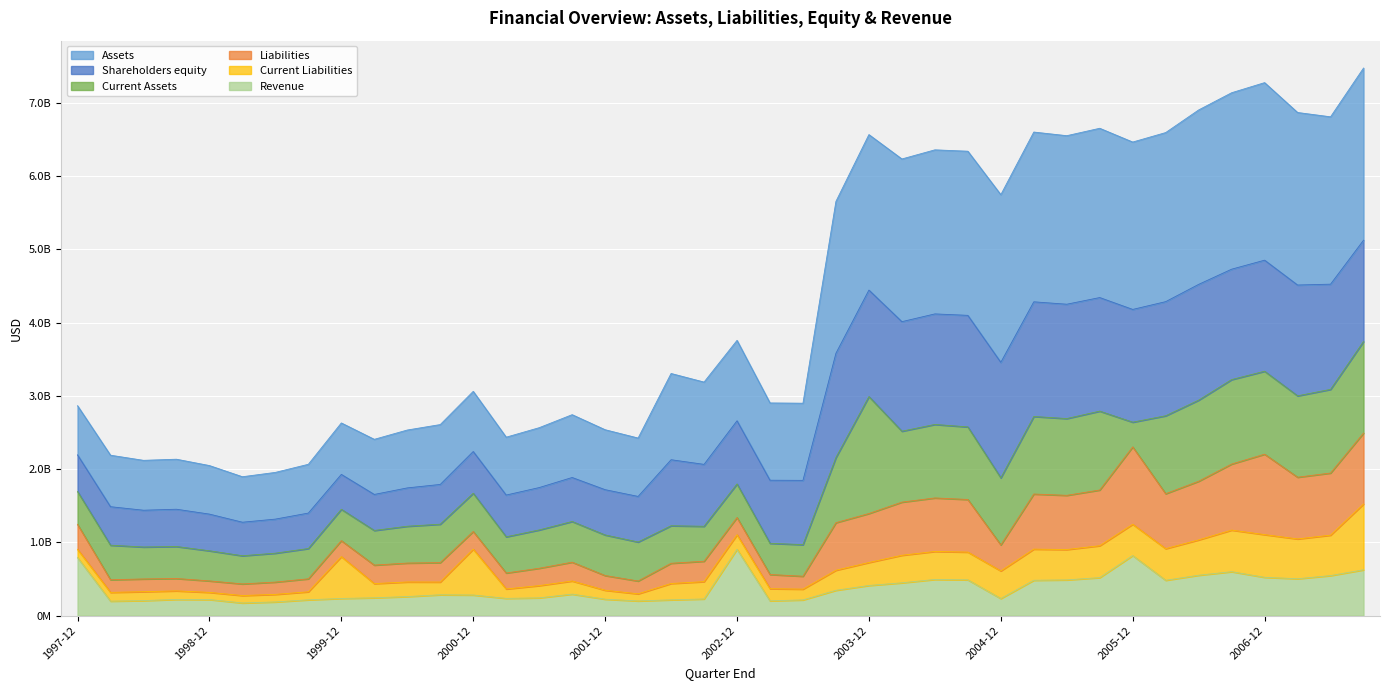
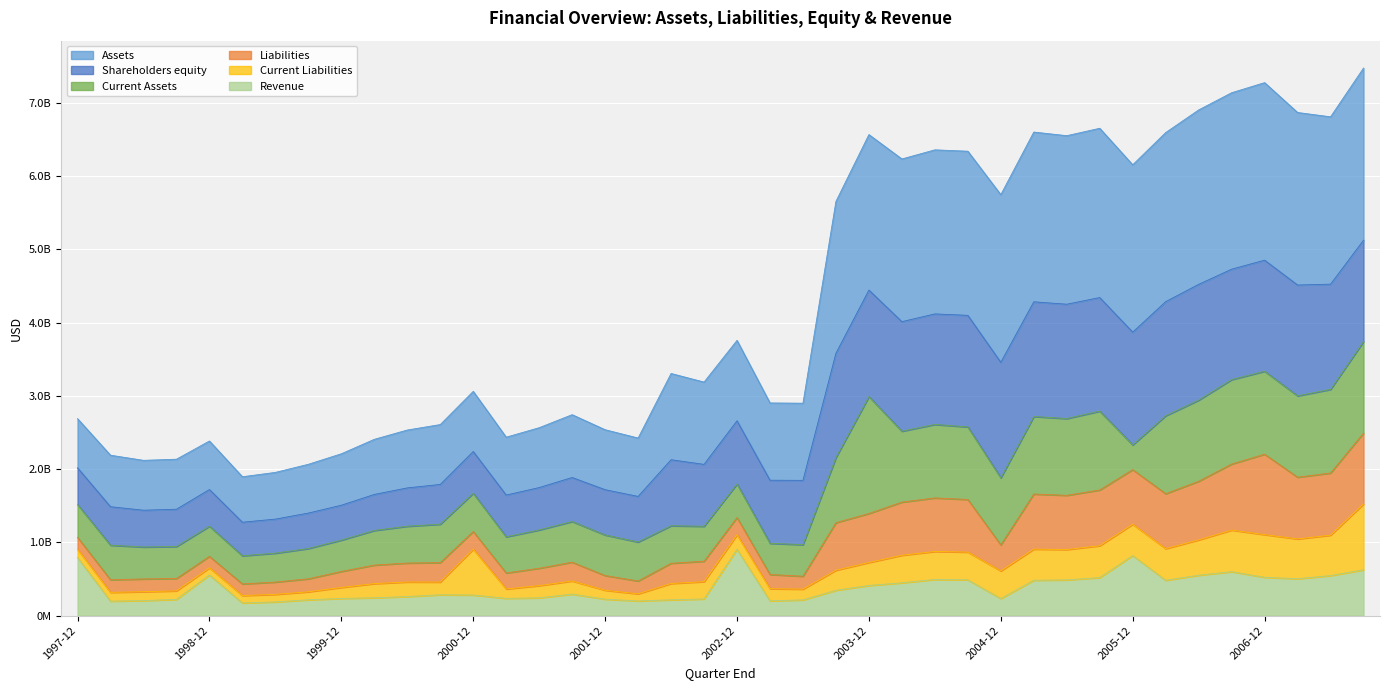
Liabilities, 1997-12: 300000000 -> 200000000
Revenue, 1998-12: 200000000 -> 600000000
Current Liabilities, 1999-12: 600000000 -> 200000000
Liabilities, 2005-12: 1100000000 -> 700000000
